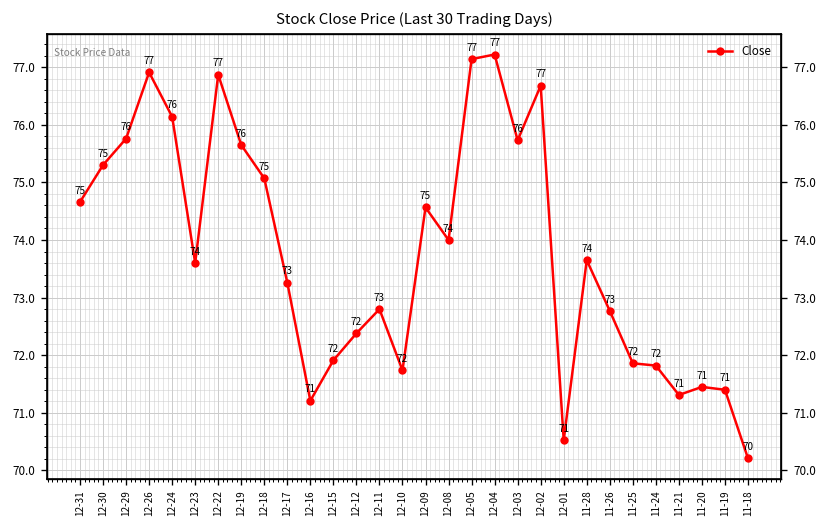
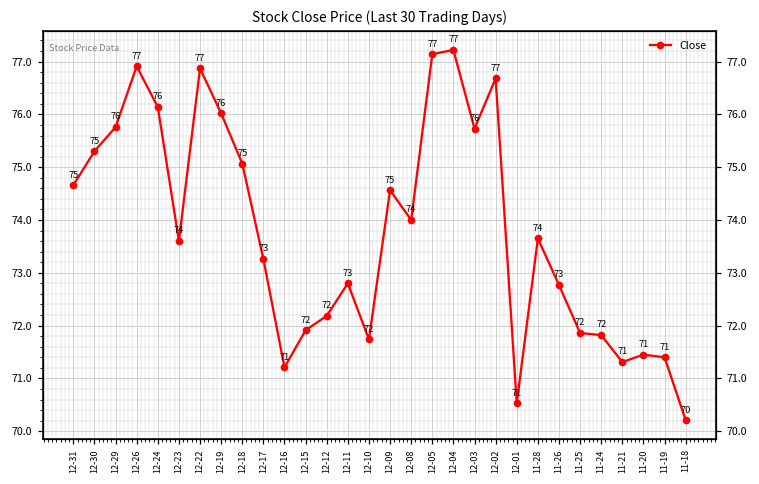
12-19: 75.7 -> 76.0
12-12: 72.4 -> 72.2
